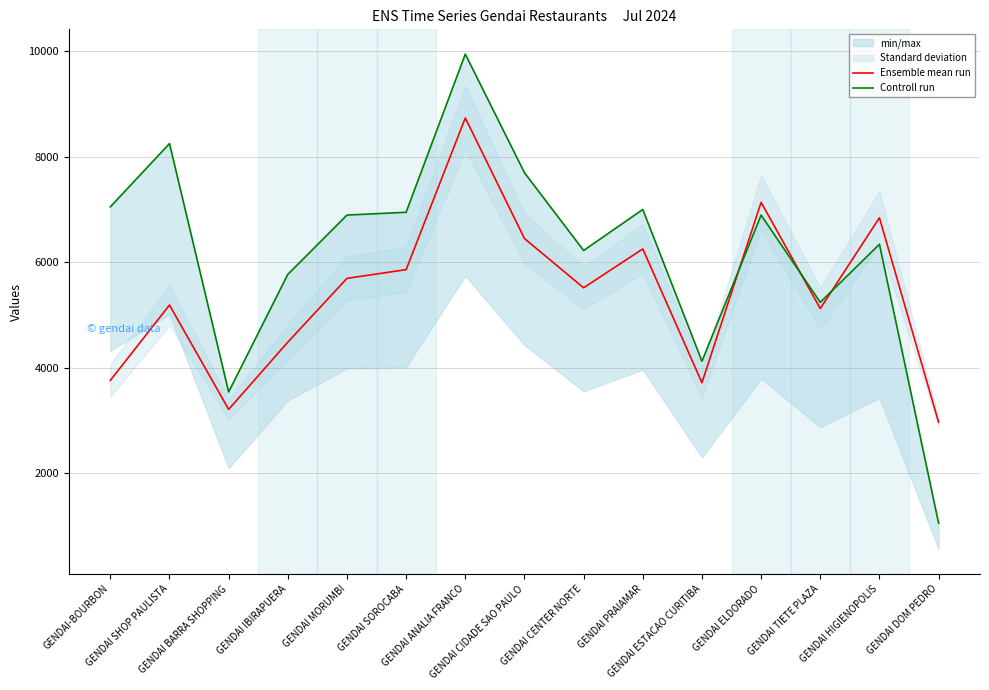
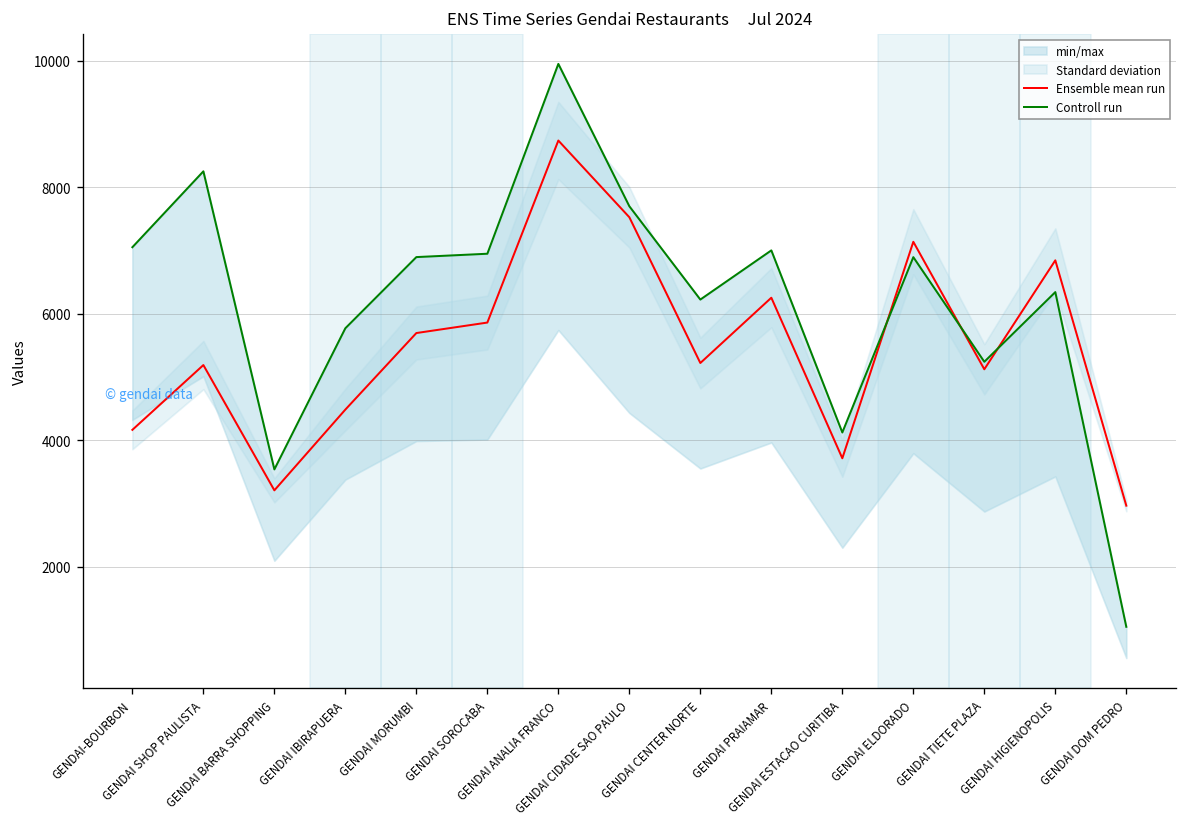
Ensemble mean run, GENDAI-BOURBON: 3800 -> 4200
Ensemble mean run, GENDAI CIDADE SAO PAULO: 6500 -> 7500
Ensemble mean run, GENDAI CENTER NORTE: 5500 -> 5200
